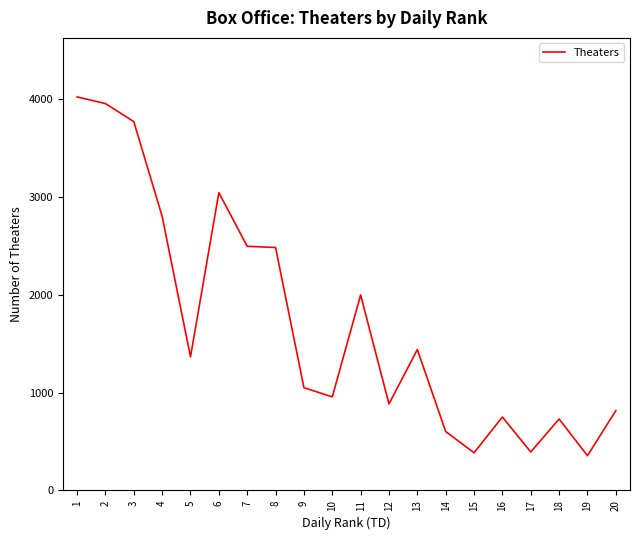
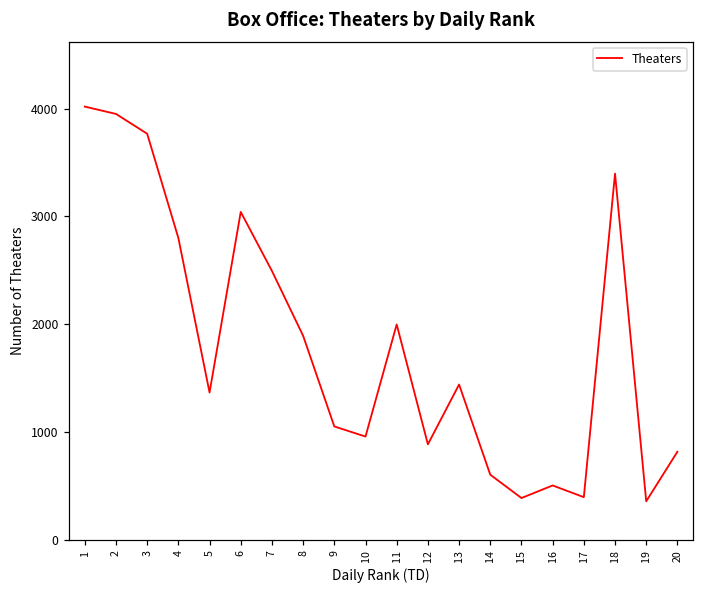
8: 2500 -> 1900
16: 800 -> 500
18: 700 -> 3400
